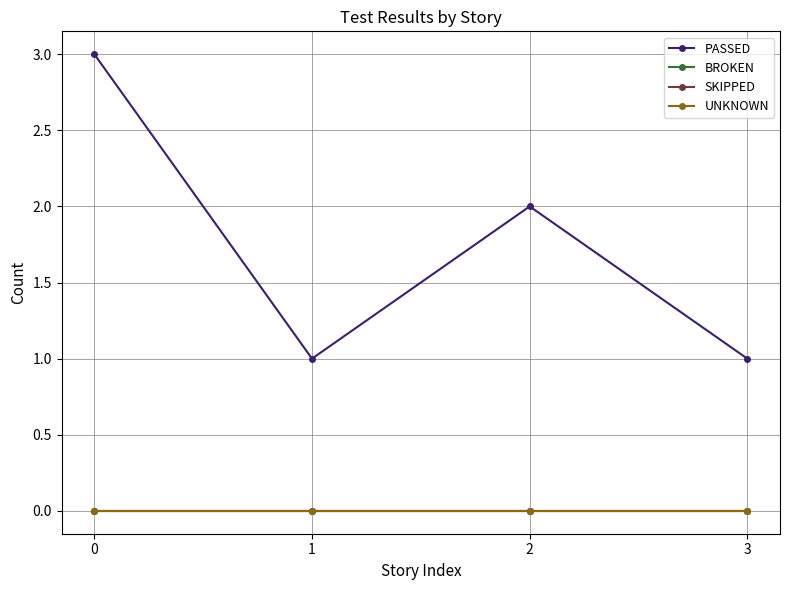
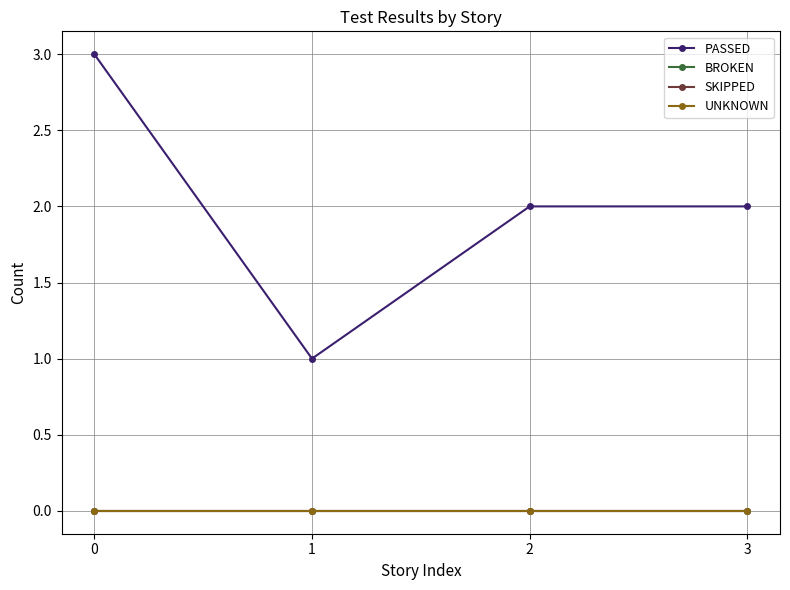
PASSED, 3: 1 -> 2
